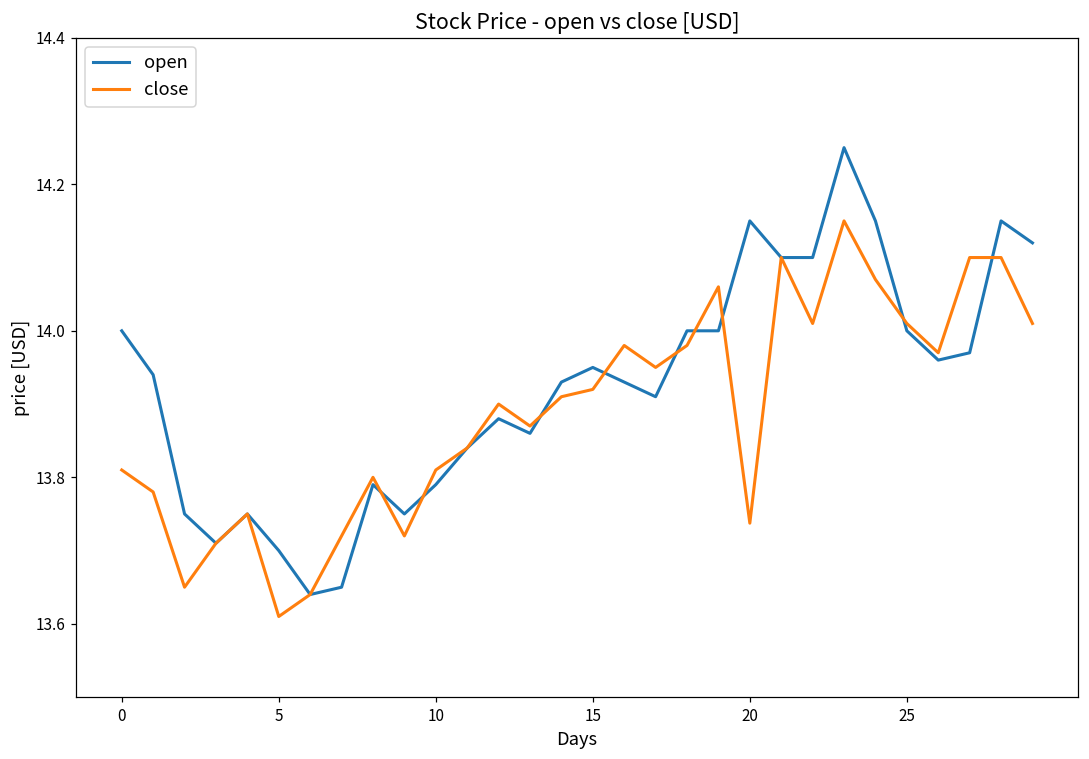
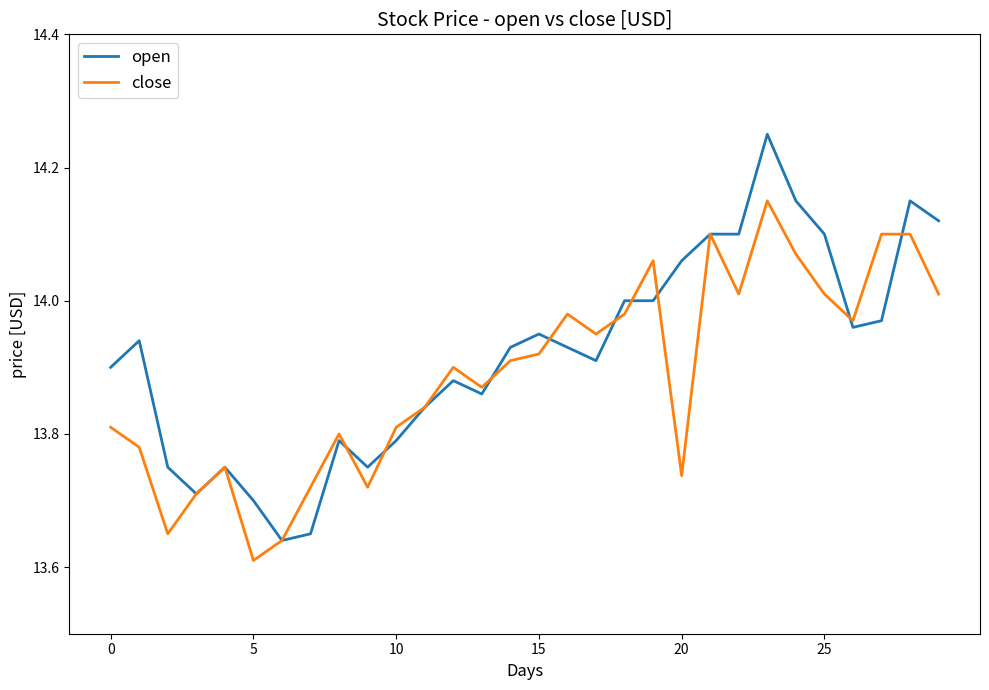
open, 0: 14.0 -> 13.9
open, 20: 14.15 -> 14.06
open, 25: 14.0 -> 14.1
